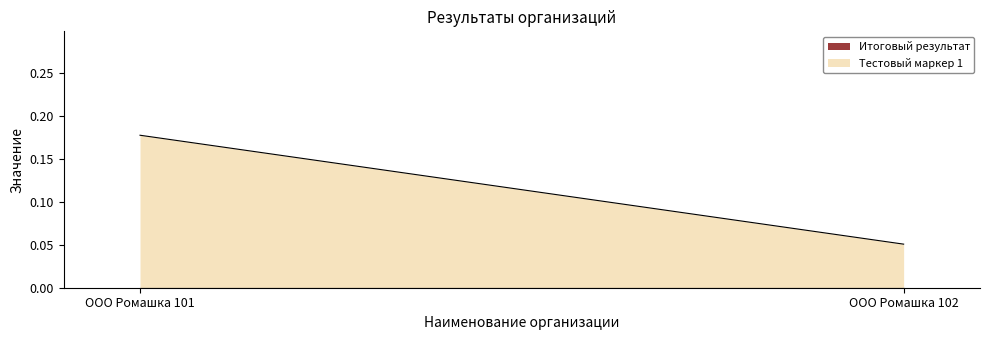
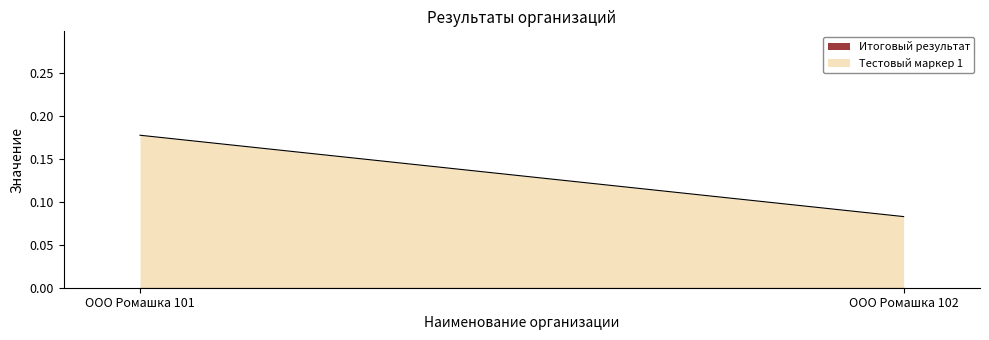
Тестовый маркер 1, ООО Ромашка 102: 0.05 -> 0.08
